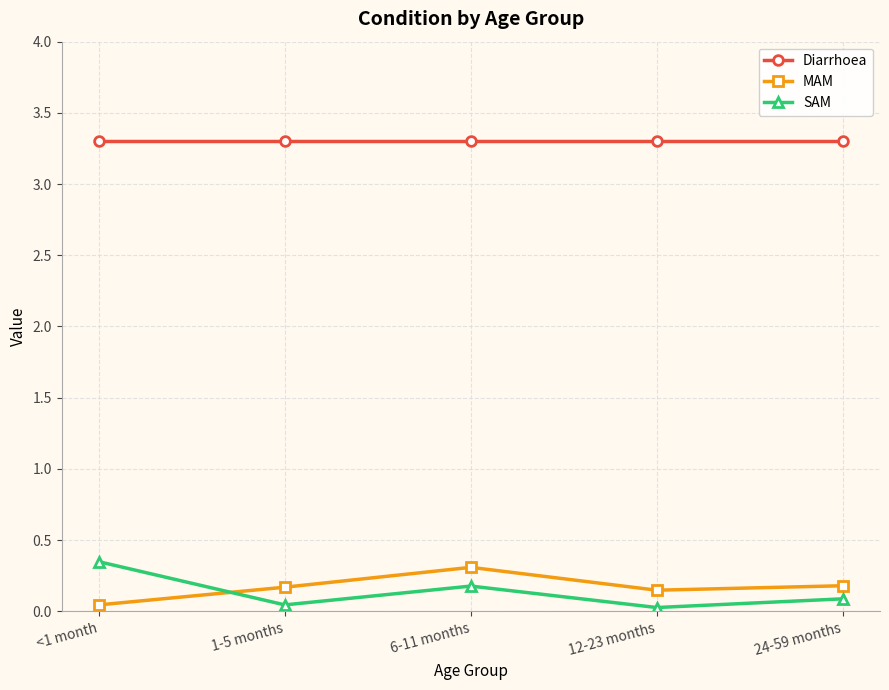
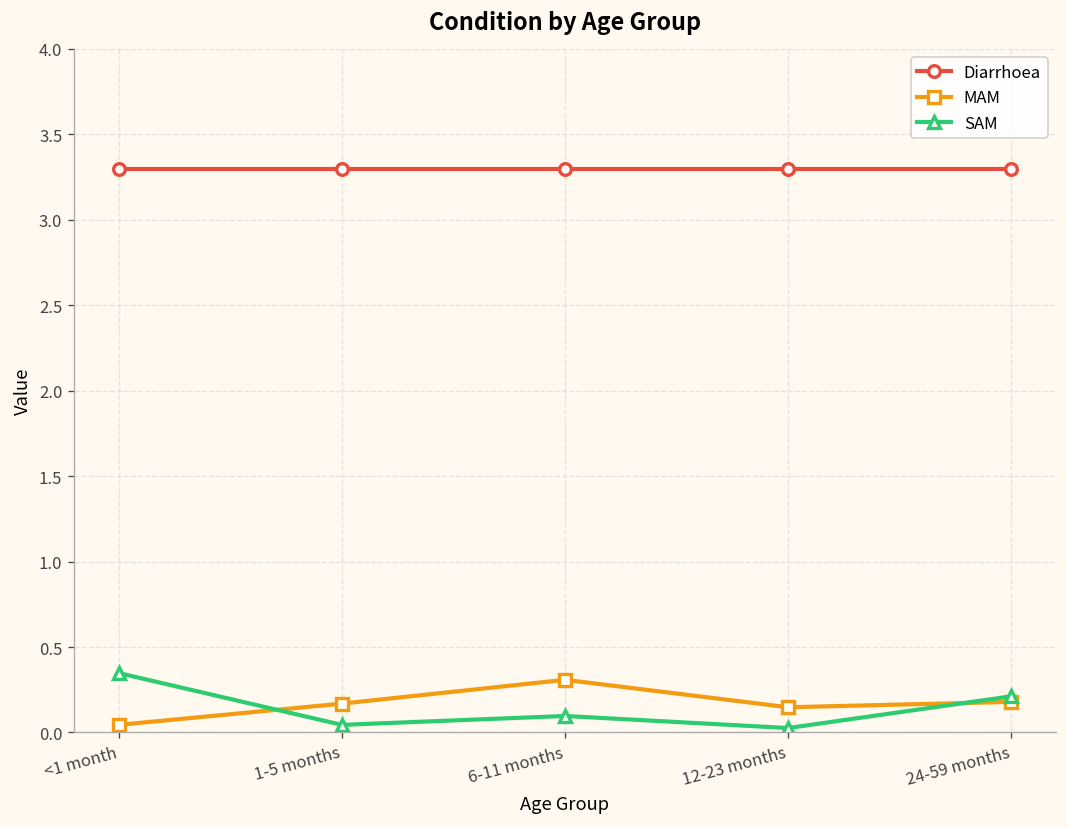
SAM, 6-11 months: 0.18 -> 0.10
SAM, 24-59 months: 0.09 -> 0.21
